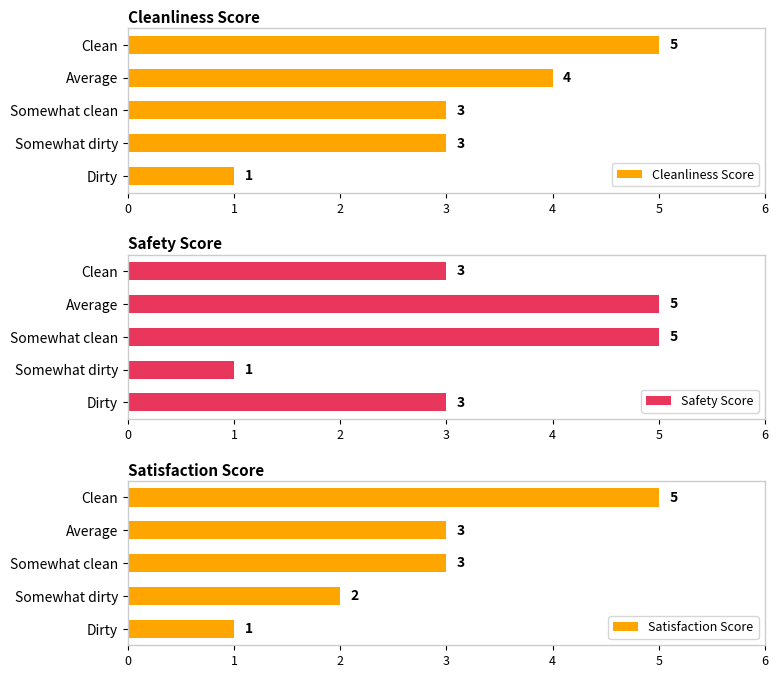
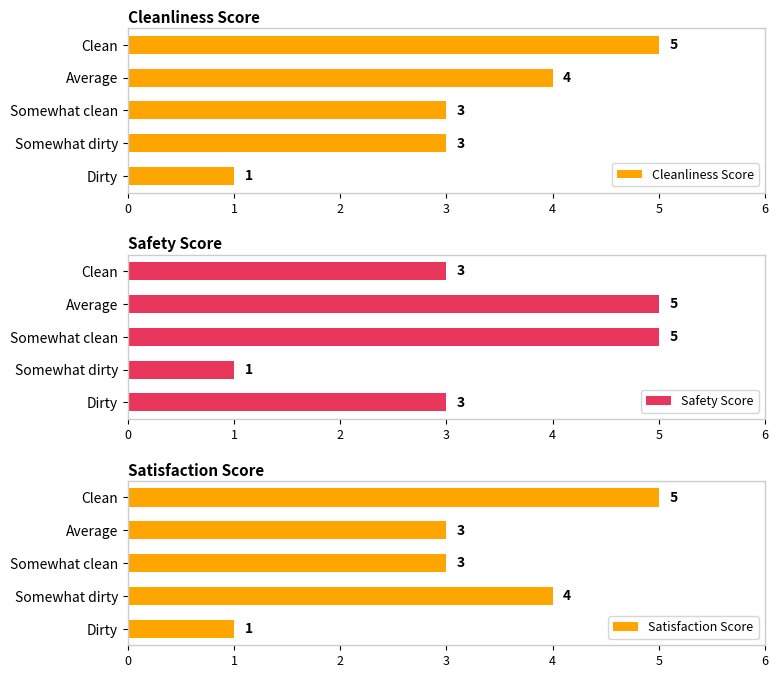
Satisfaction Score, Somewhat dirty: 2 -> 4
